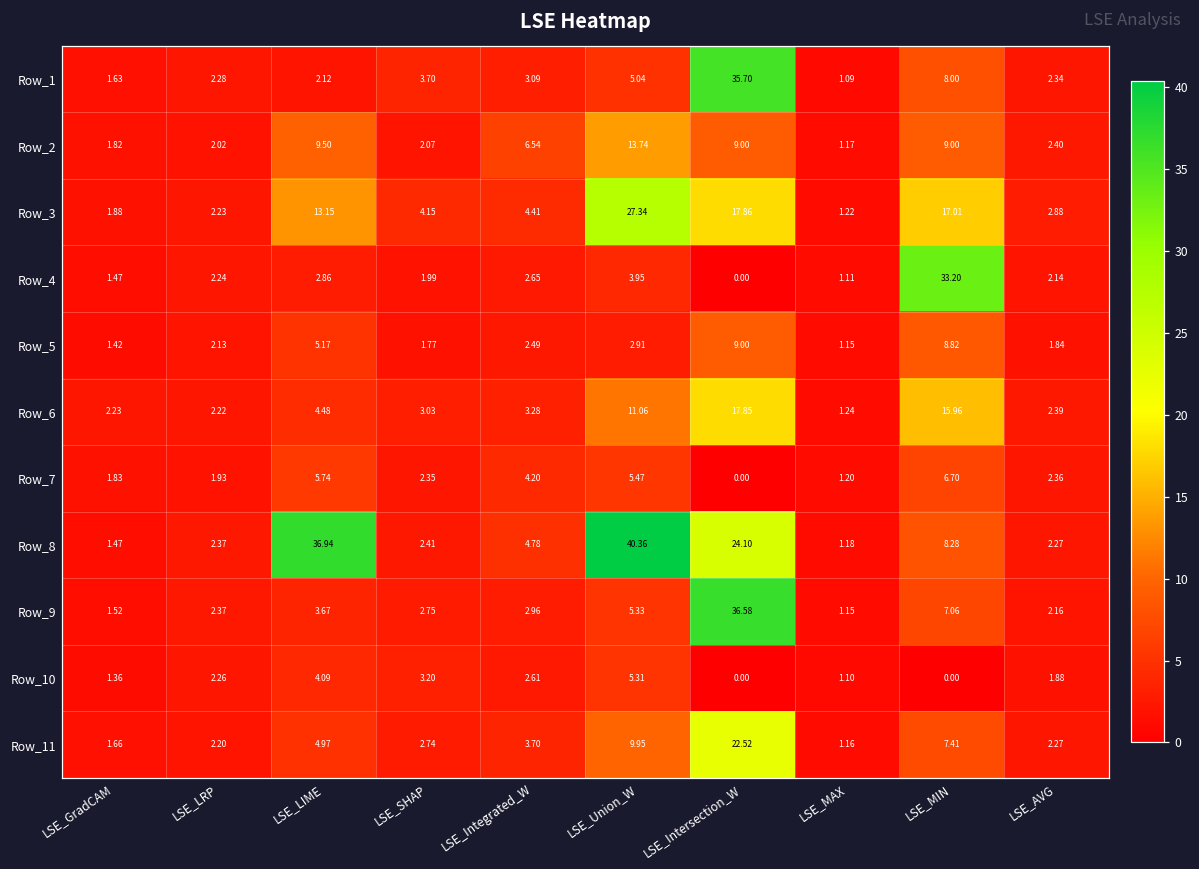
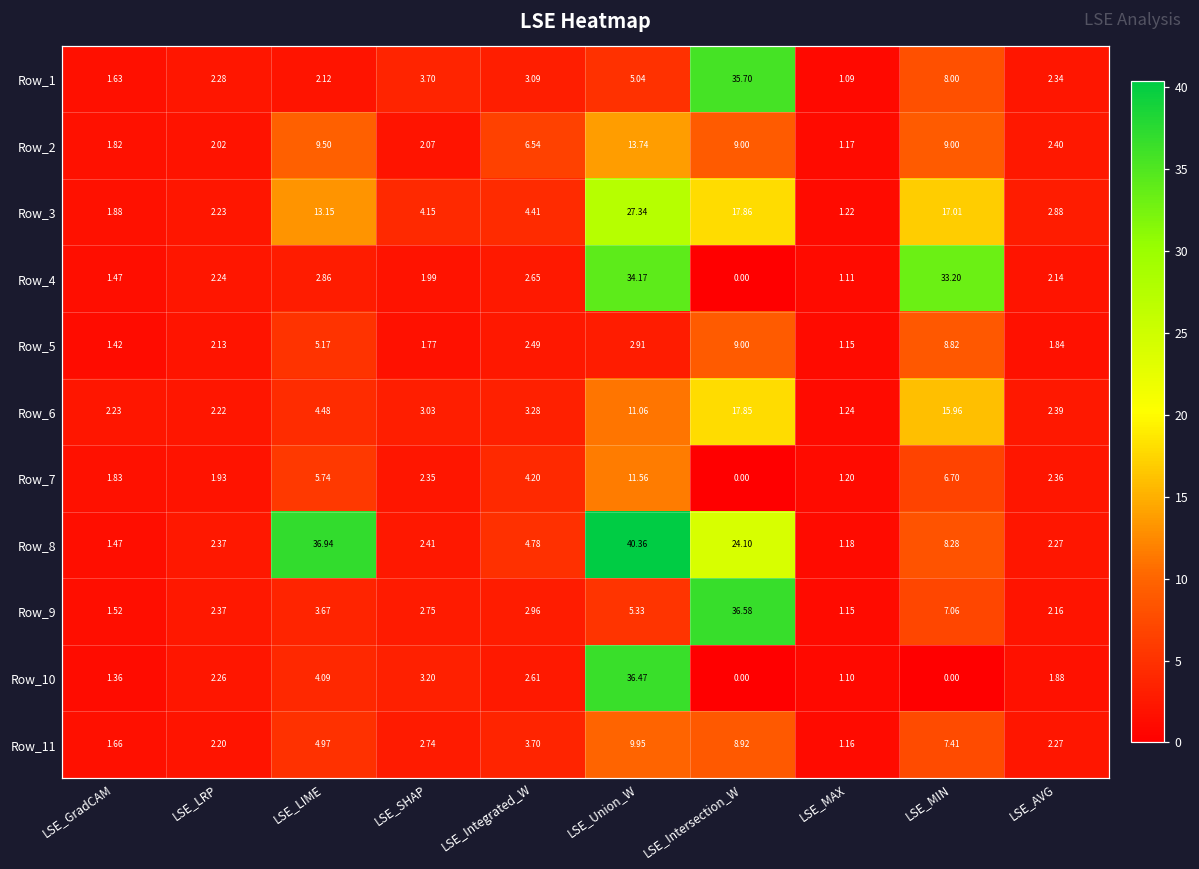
Row_4, LSE_Union_W: 3.95 -> 34.17
Row_7, LSE_Union_W: 5.47 -> 11.56
Row_10, LSE_Union_W: 5.31 -> 36.47
Row_11, LSE_Intersection_W: 22.52 -> 8.92
